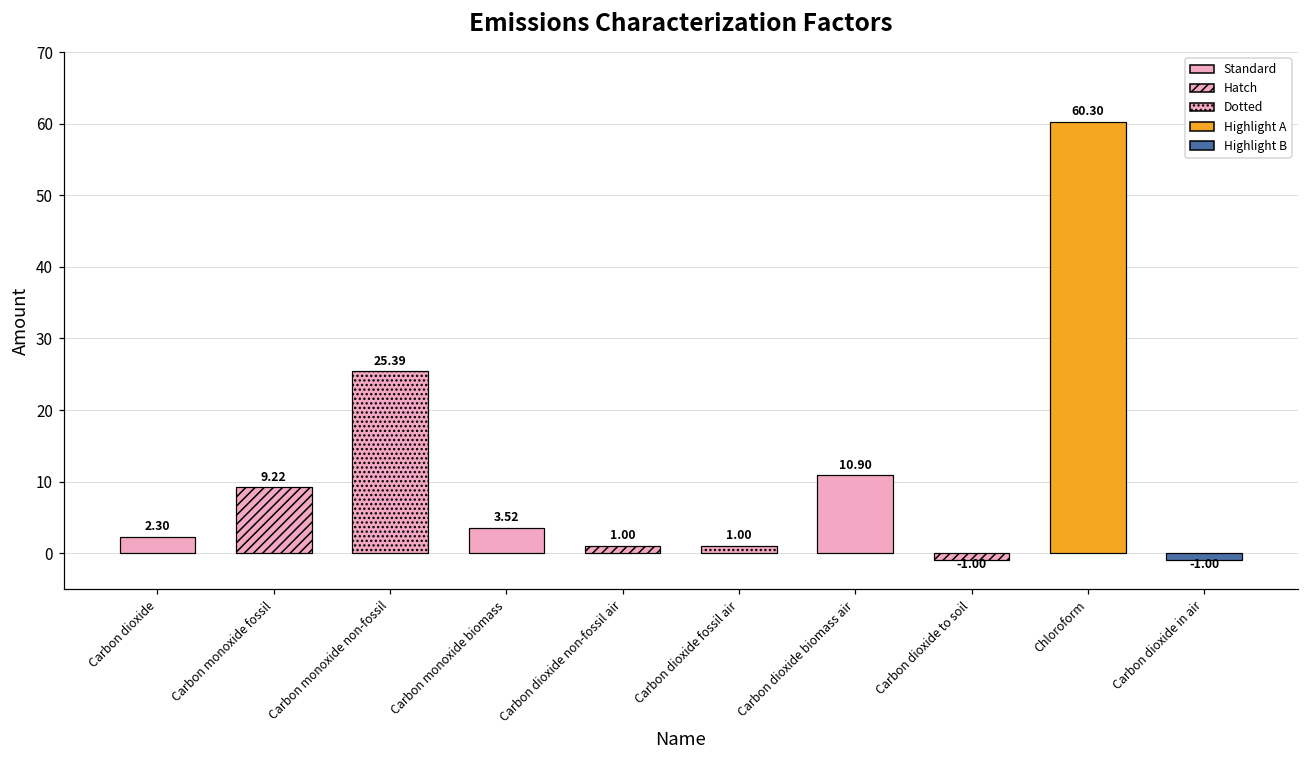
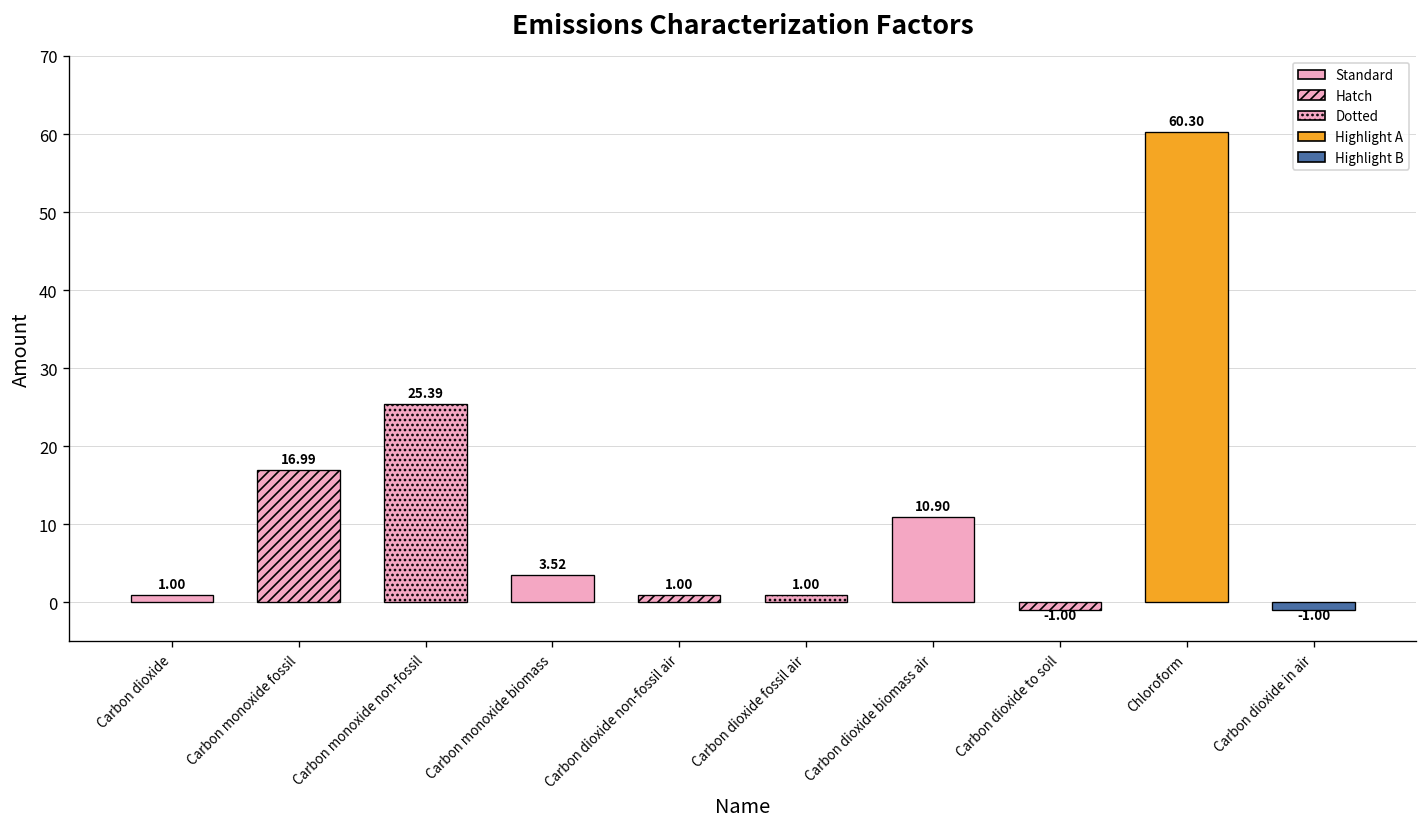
Carbon dioxide: 2.30 -> 1.00
Carbon monoxide fossil: 9.22 -> 16.99
